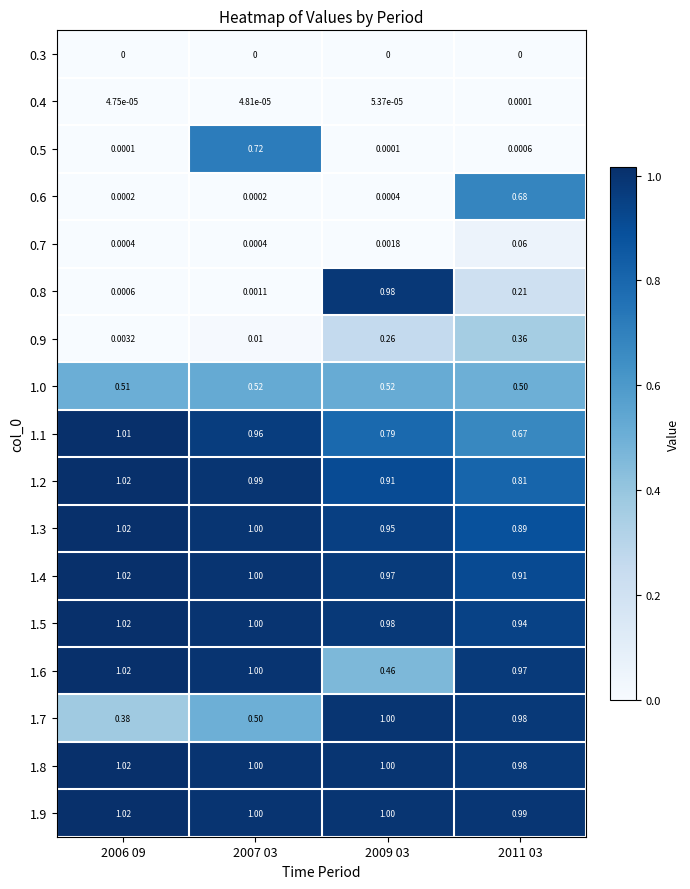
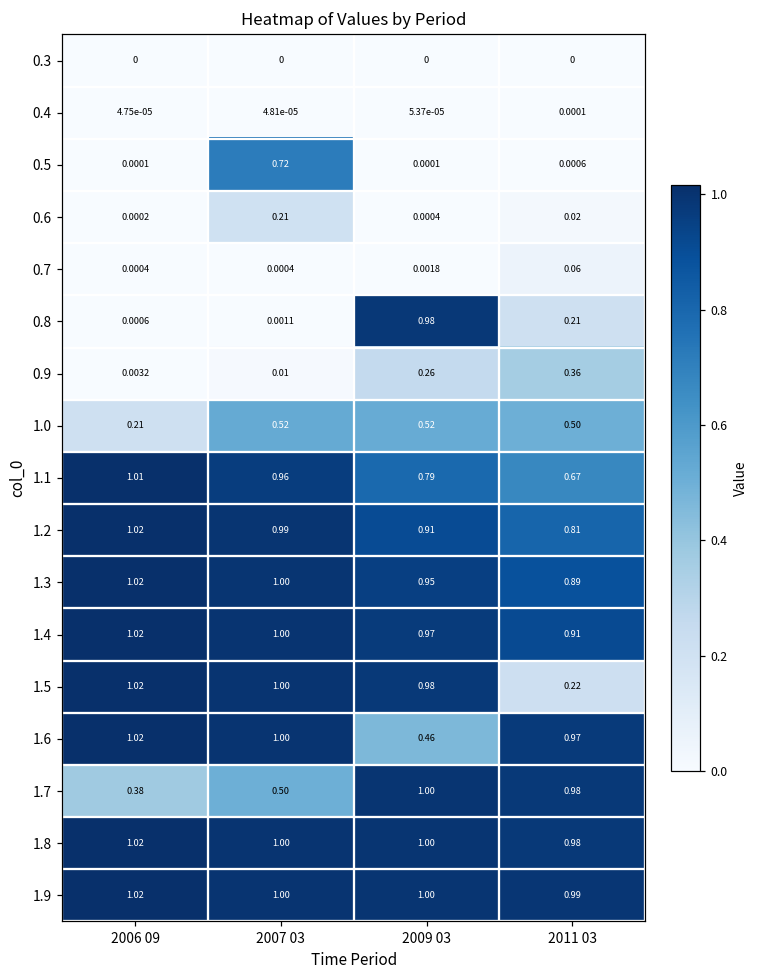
0.6, 2007 03: 0.0002 -> 0.21
0.6, 2011 03: 0.68 -> 0.02
1.0, 2006 09: 0.51 -> 0.21
1.5, 2011 03: 0.94 -> 0.22
